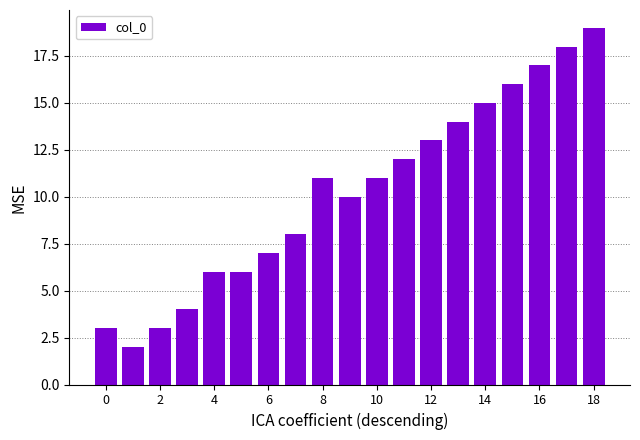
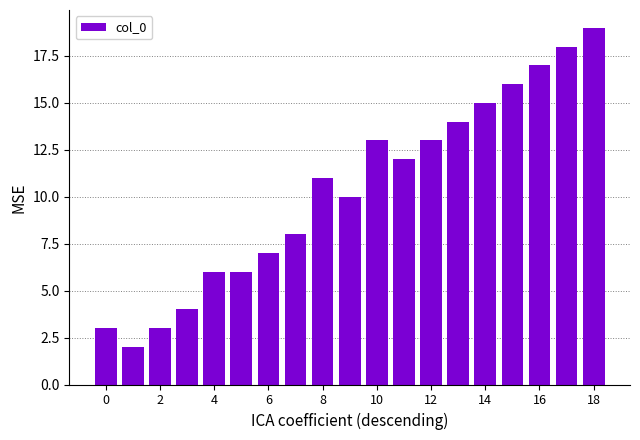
10: 11 -> 13
